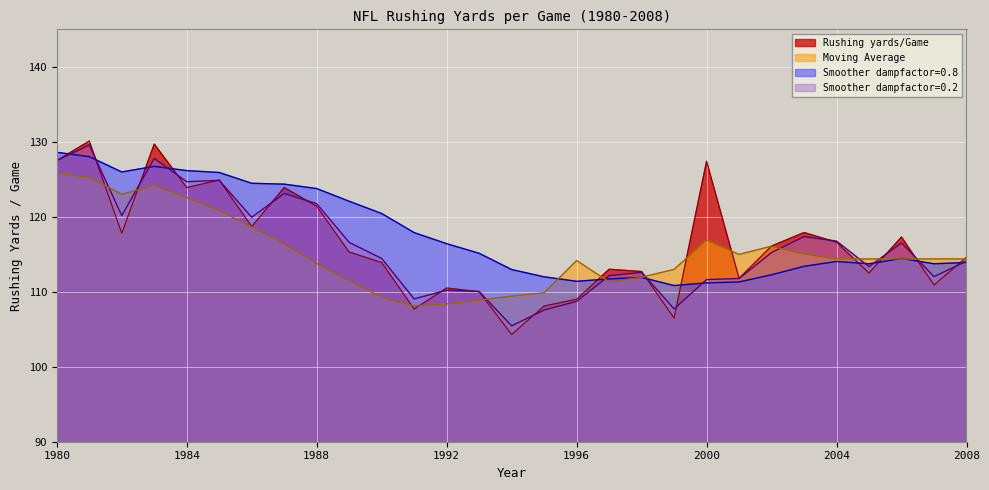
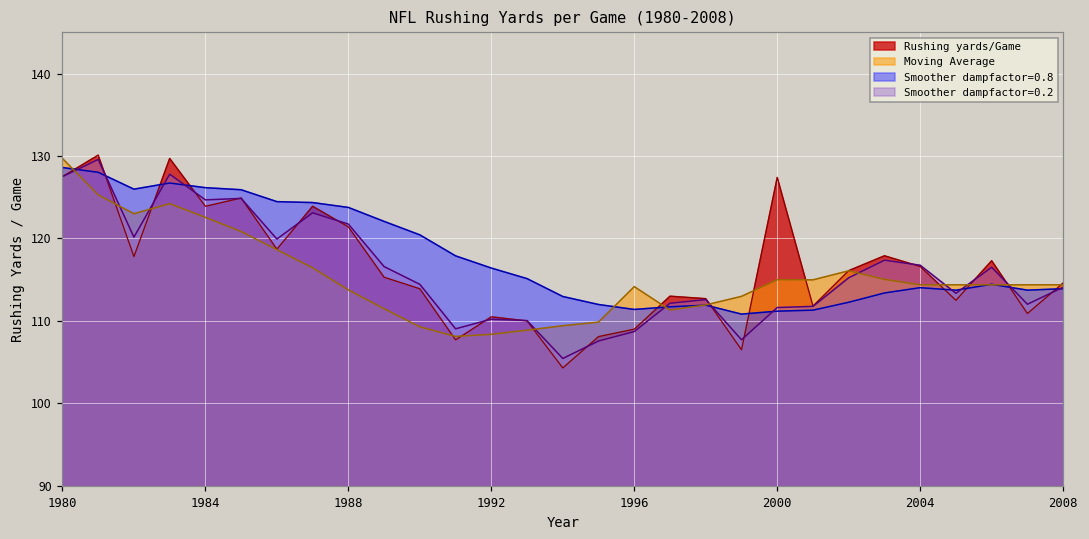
Moving Average, 1980: 126 -> 130
Moving Average, 2000: 117 -> 115
